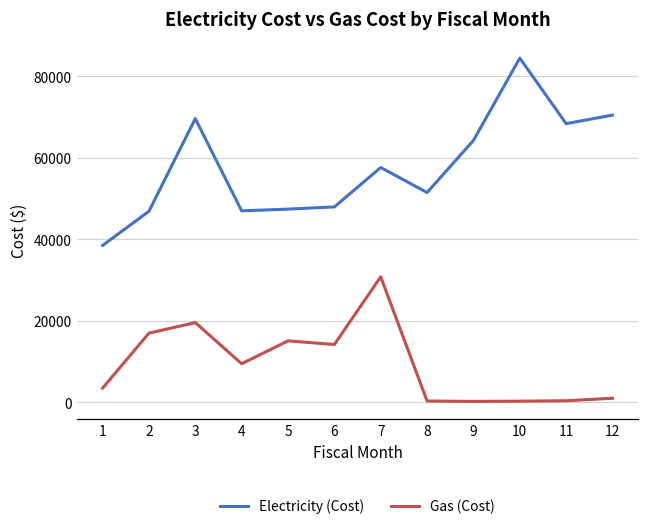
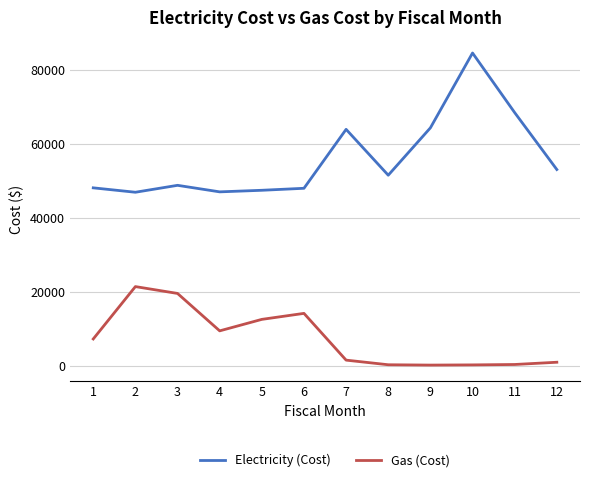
Electricity (Cost), 1: 38000 -> 48000
Gas (Cost), 1: 3000 -> 7000
Gas (Cost), 2: 17000 -> 21000
Electricity (Cost), 3: 70000 -> 49000
Gas (Cost), 5: 15000 -> 13000
Electricity (Cost), 7: 58000 -> 64000
Gas (Cost), 7: 31000 -> 2000
Electricity (Cost), 12: 70000 -> 53000
